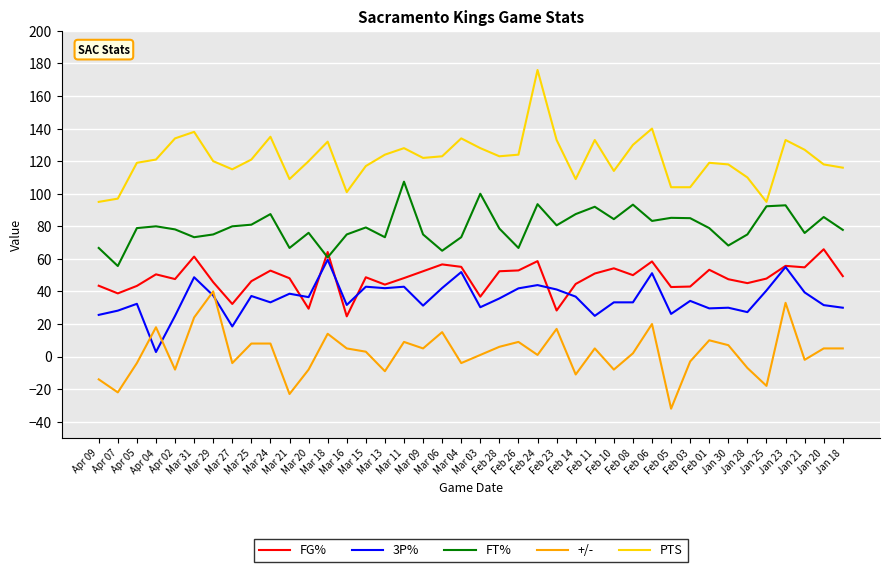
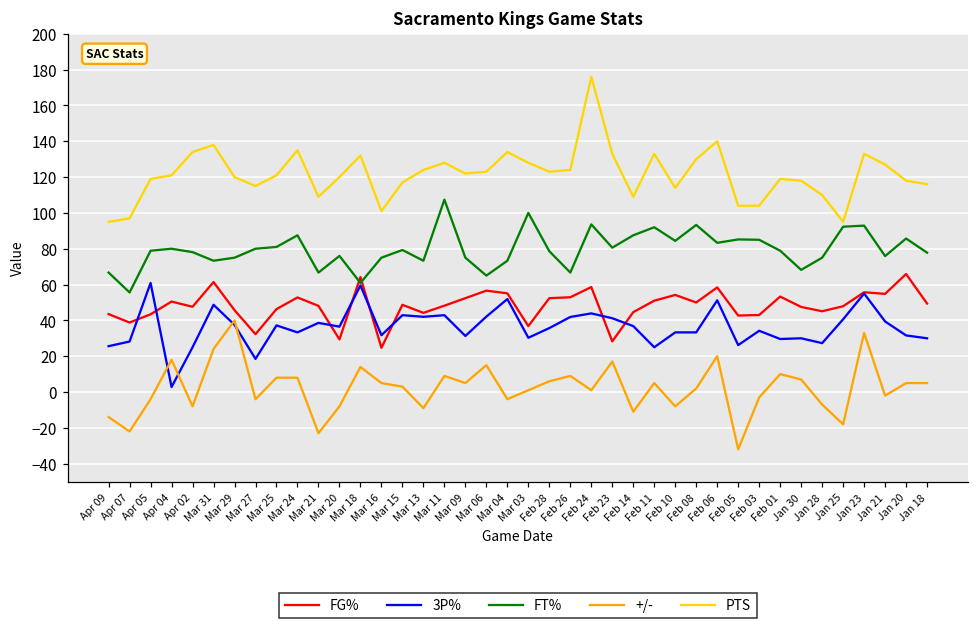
3P%, Apr 05: 32 -> 61
